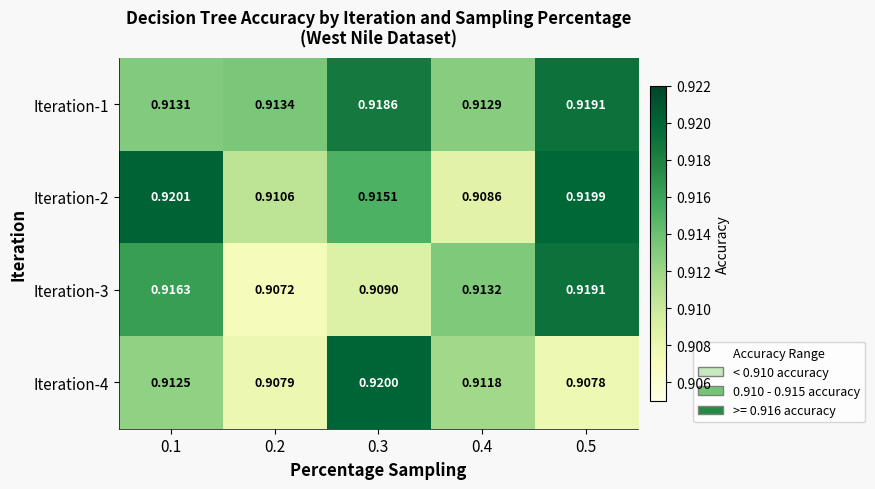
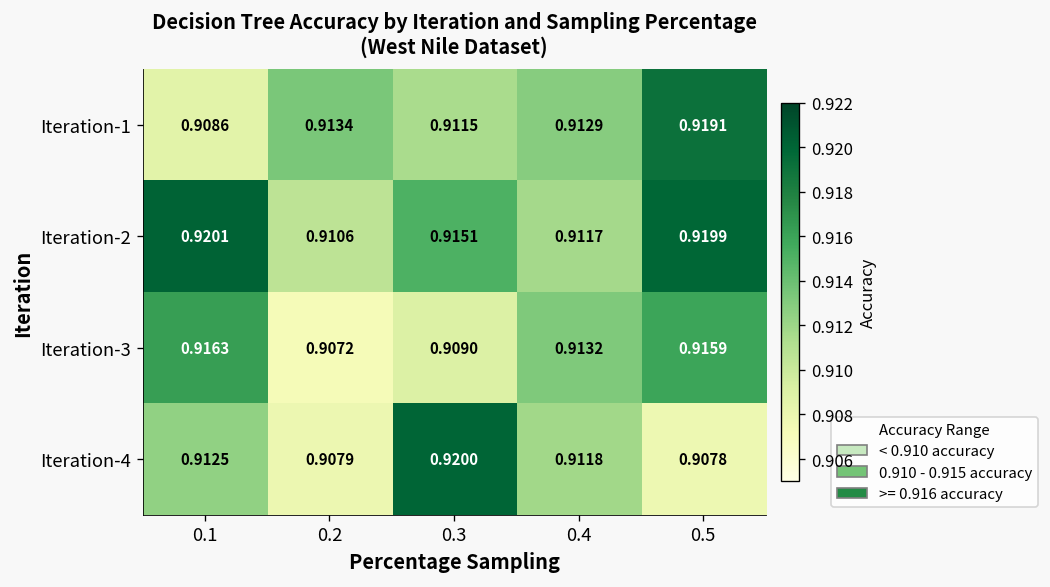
Iteration-1, 0.1: 0.9131 -> 0.9086
Iteration-1, 0.3: 0.9186 -> 0.9115
Iteration-2, 0.4: 0.9086 -> 0.9117
Iteration-3, 0.5: 0.9191 -> 0.9159
